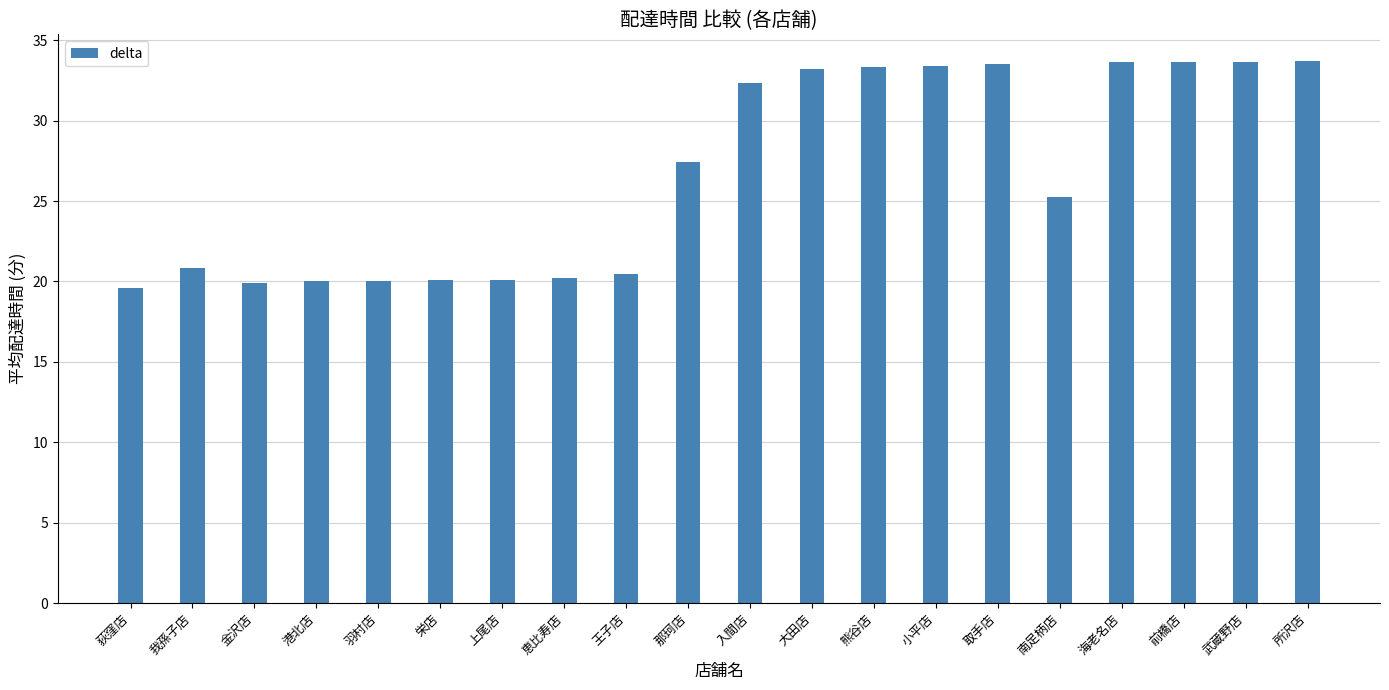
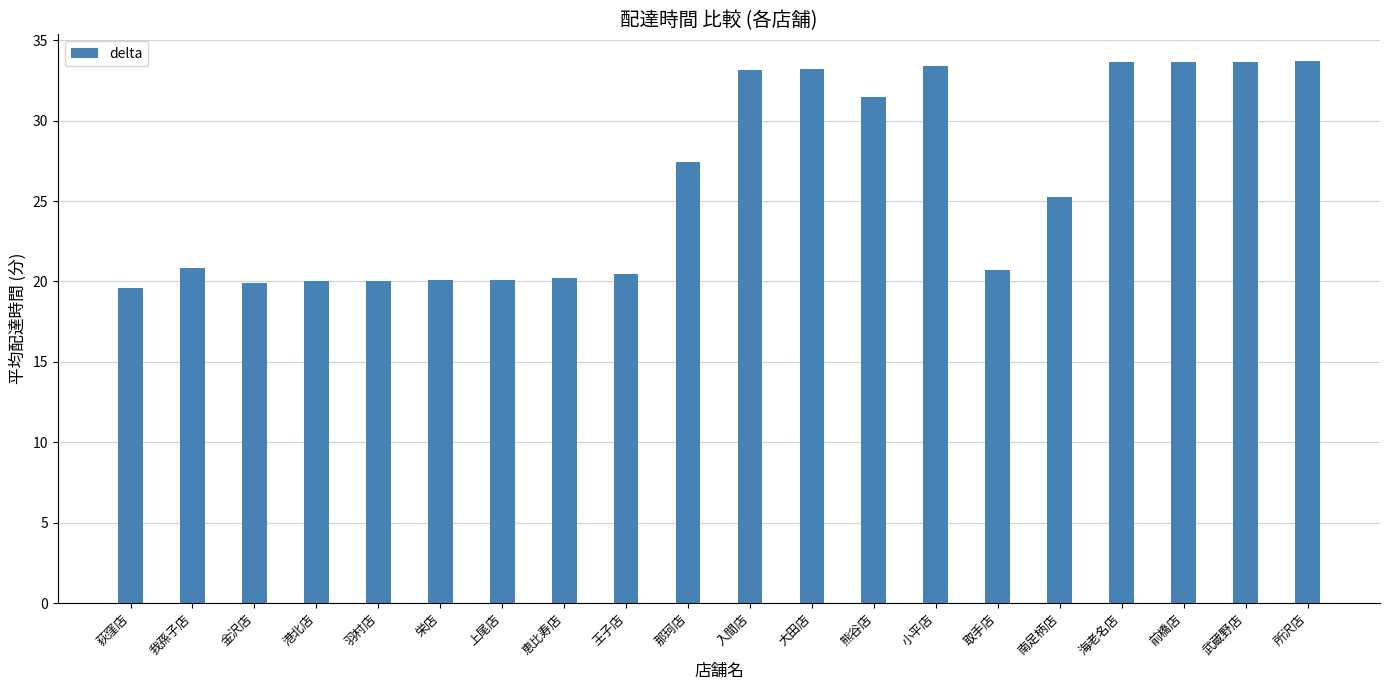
入間店: 32.3 -> 33.2
熊谷店: 33.3 -> 31.4
取手店: 33.5 -> 20.7
